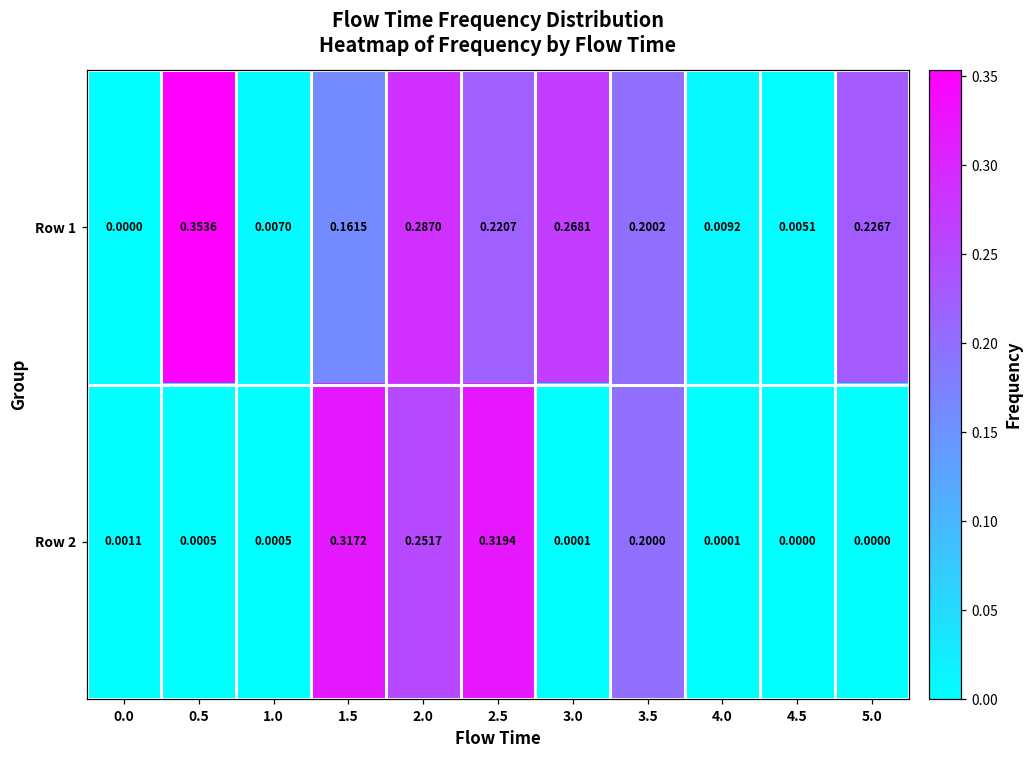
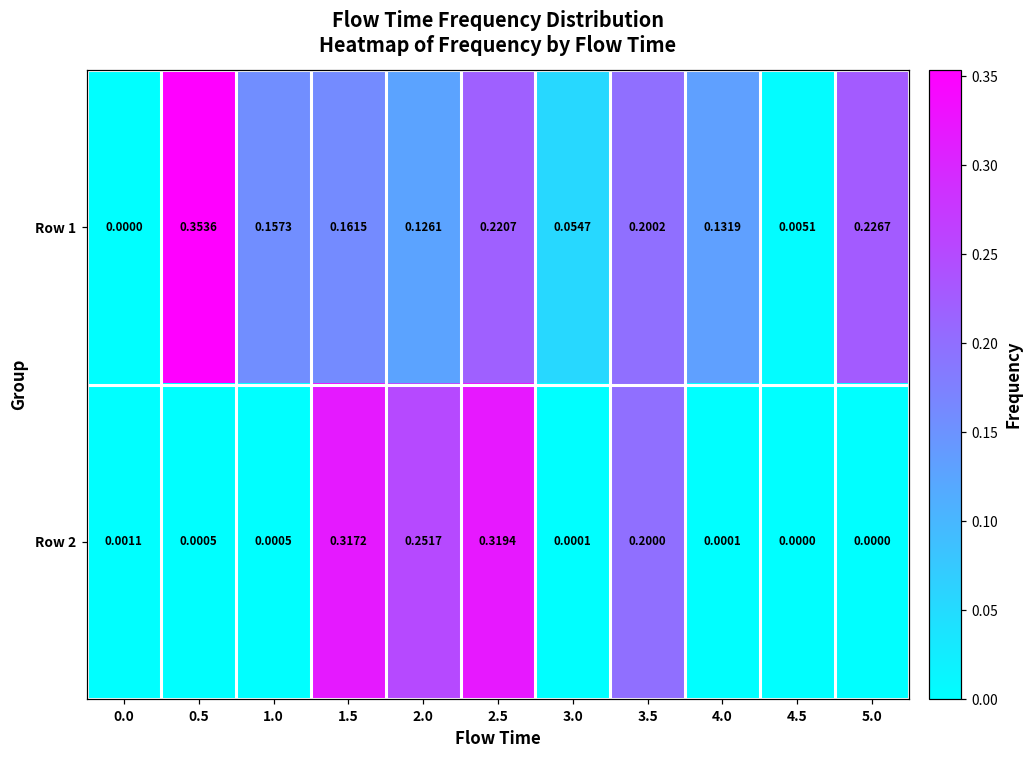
Row 1, 1.0: 0.0070 -> 0.1573
Row 1, 2.0: 0.2870 -> 0.1261
Row 1, 3.0: 0.2681 -> 0.0547
Row 1, 4.0: 0.0092 -> 0.1319
